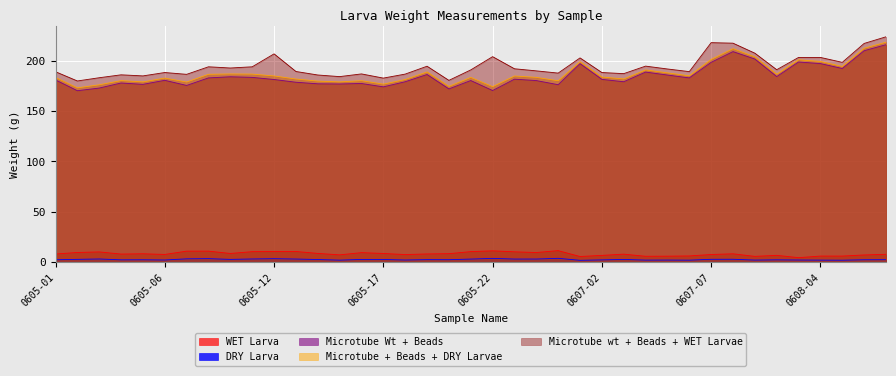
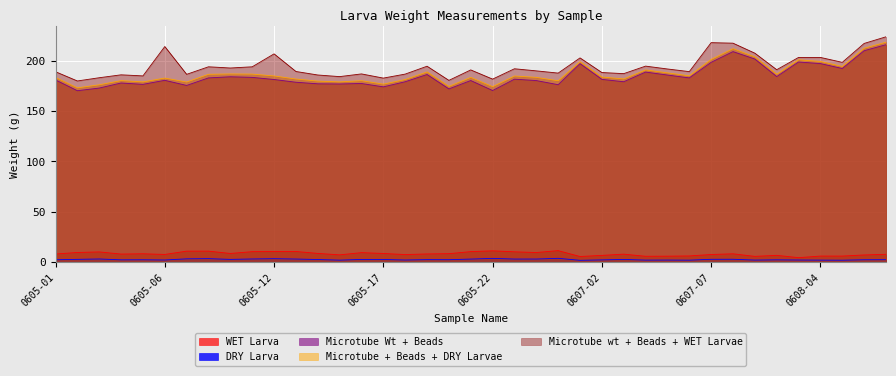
Microtube wt + Beads + WET Larvae, 0605-06: 188 -> 214
Microtube wt + Beads + WET Larvae, 0605-22: 204 -> 182
